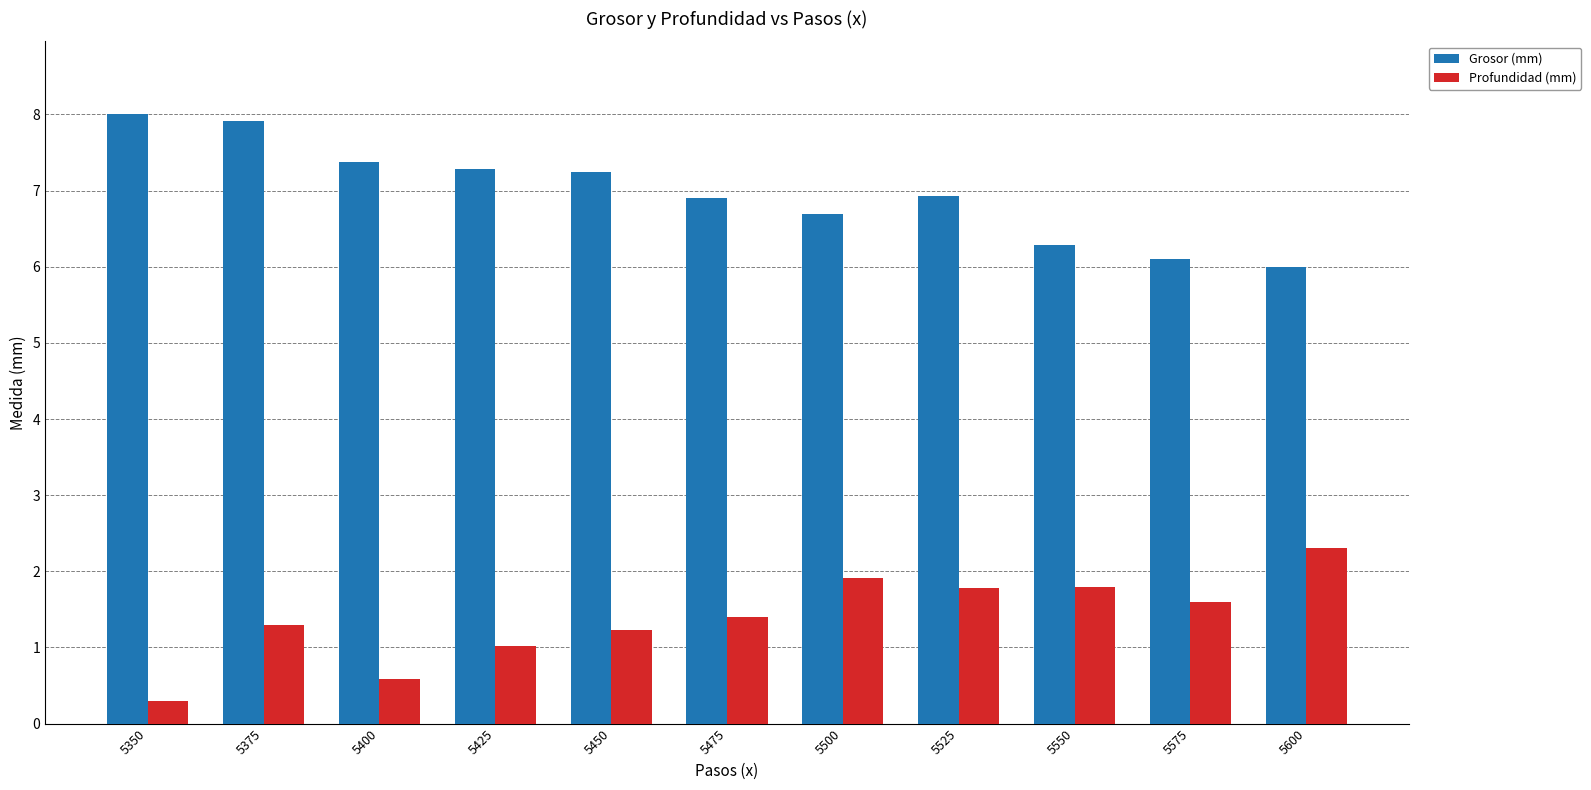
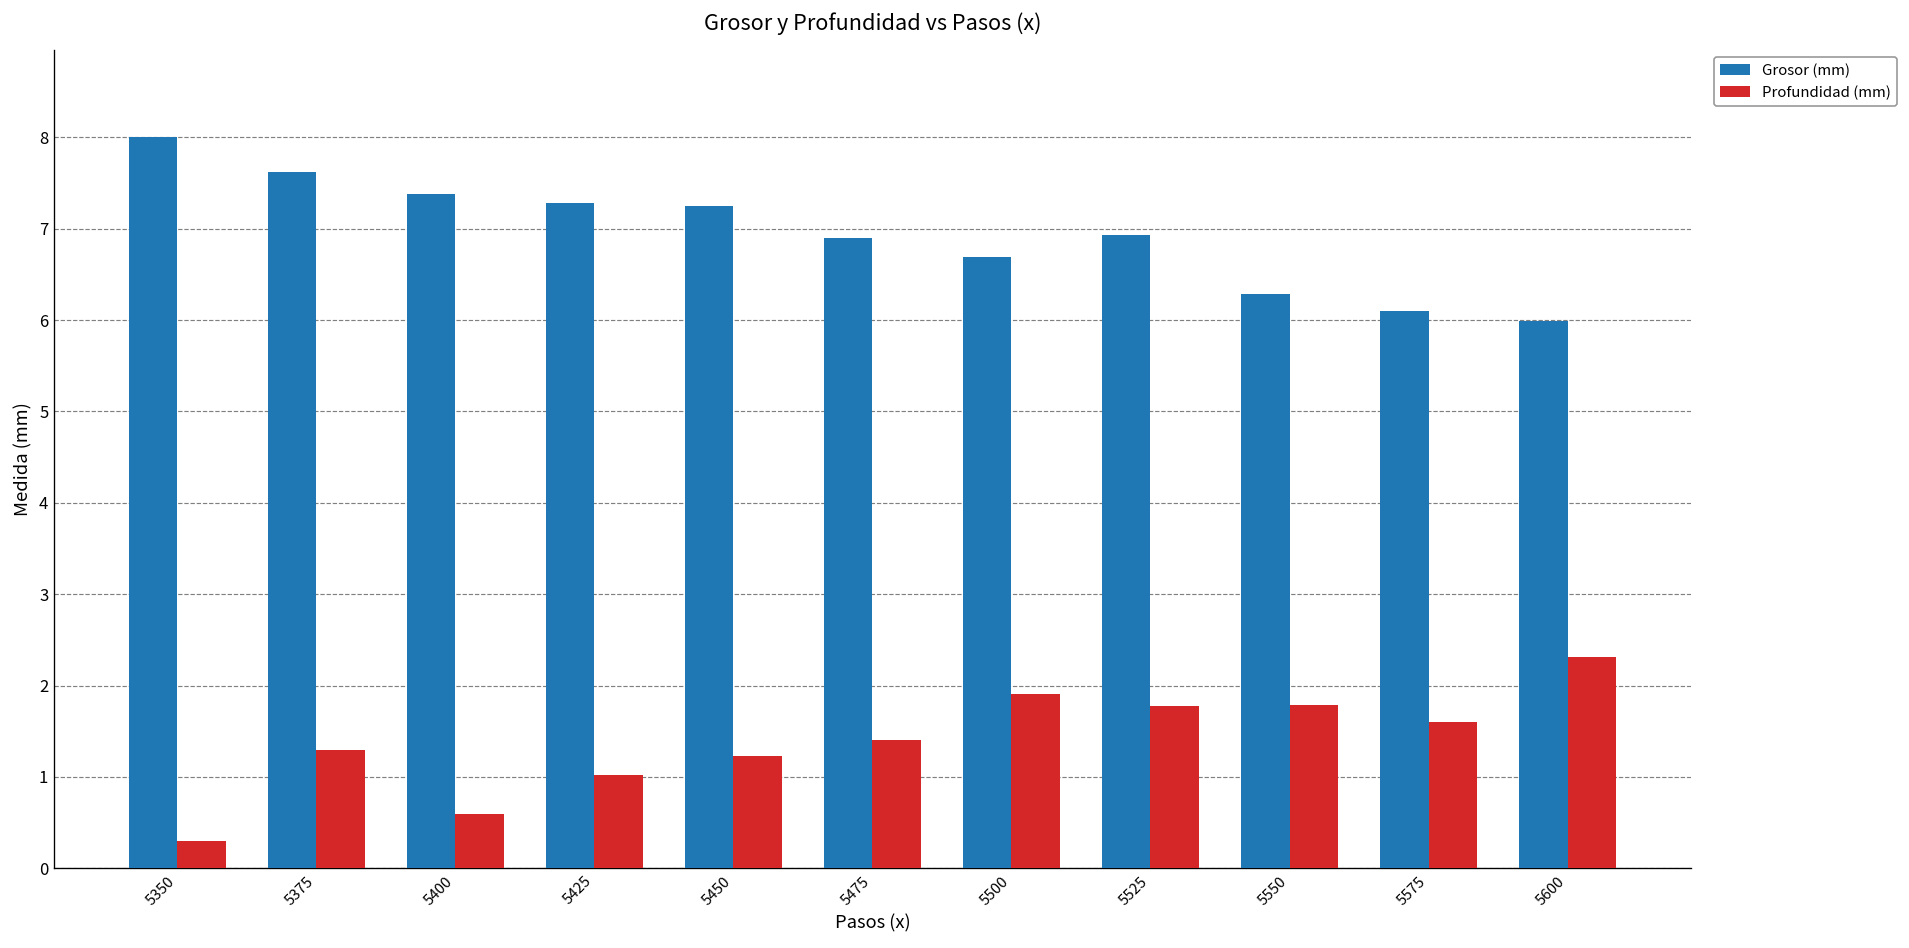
Grosor (mm), 5375: 7.9 -> 7.6
